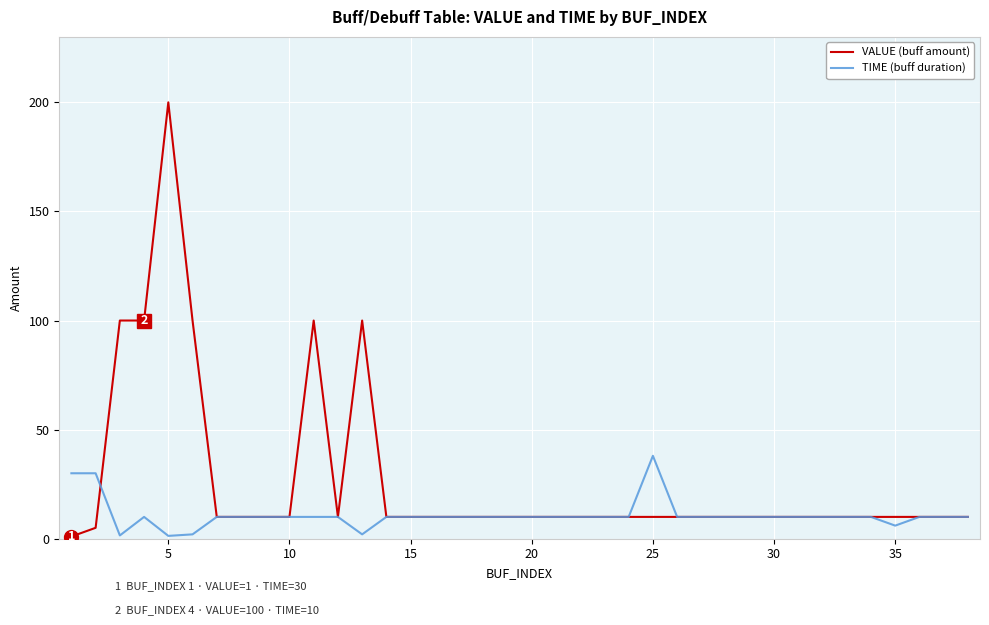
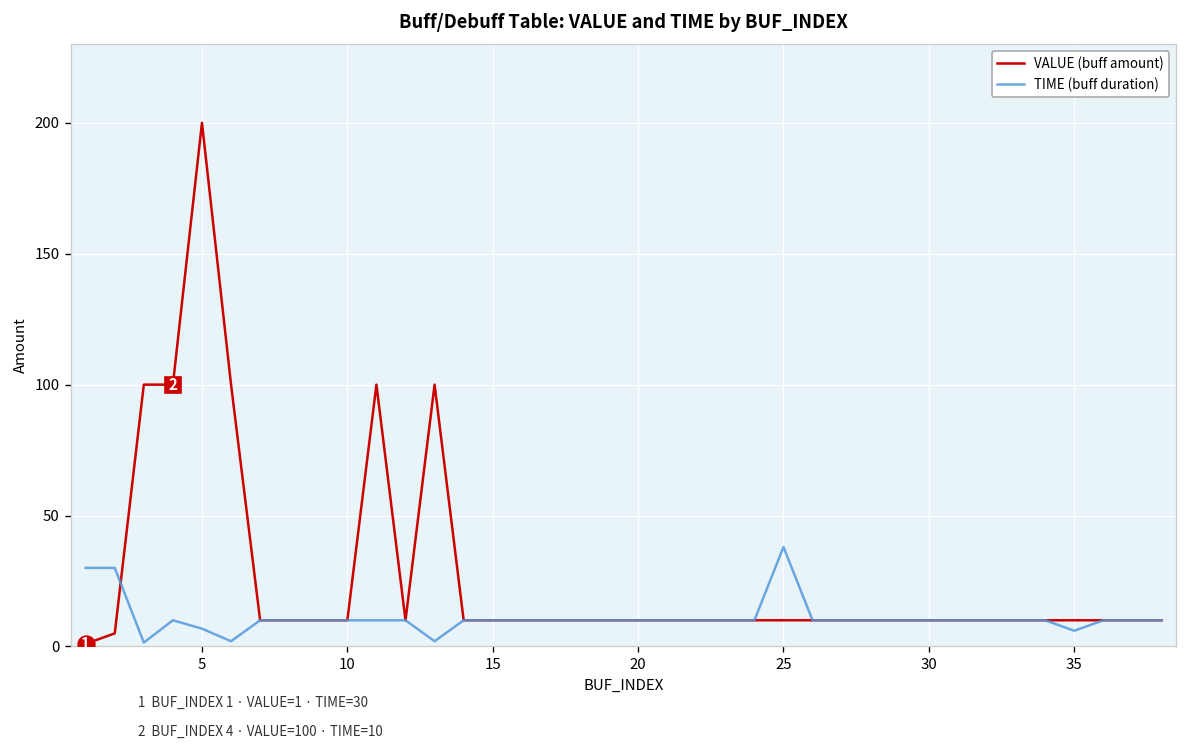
TIME (buff duration), 5: 1 -> 7
